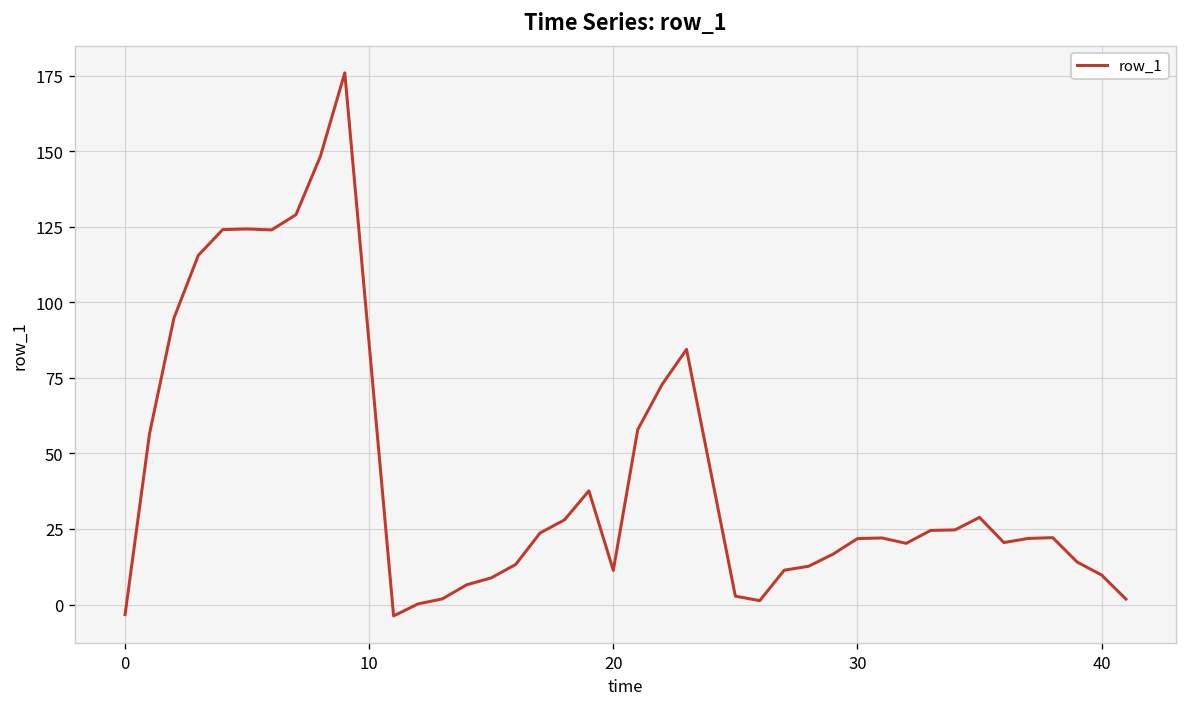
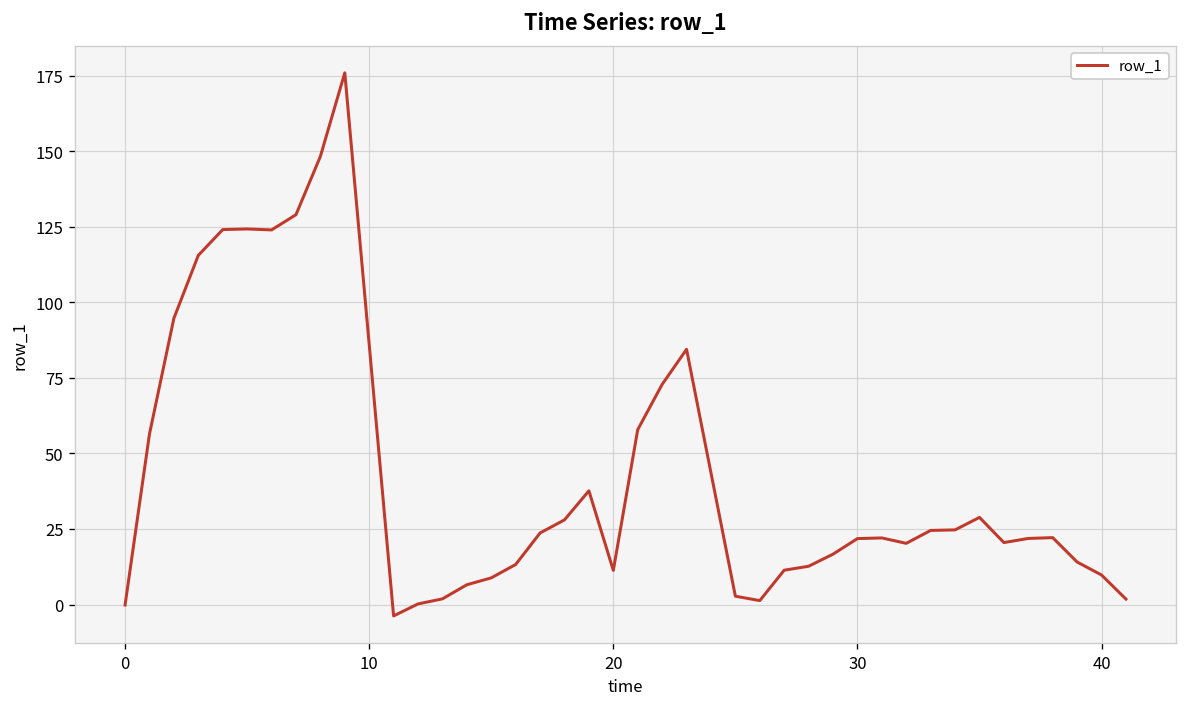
0: -3 -> 0
